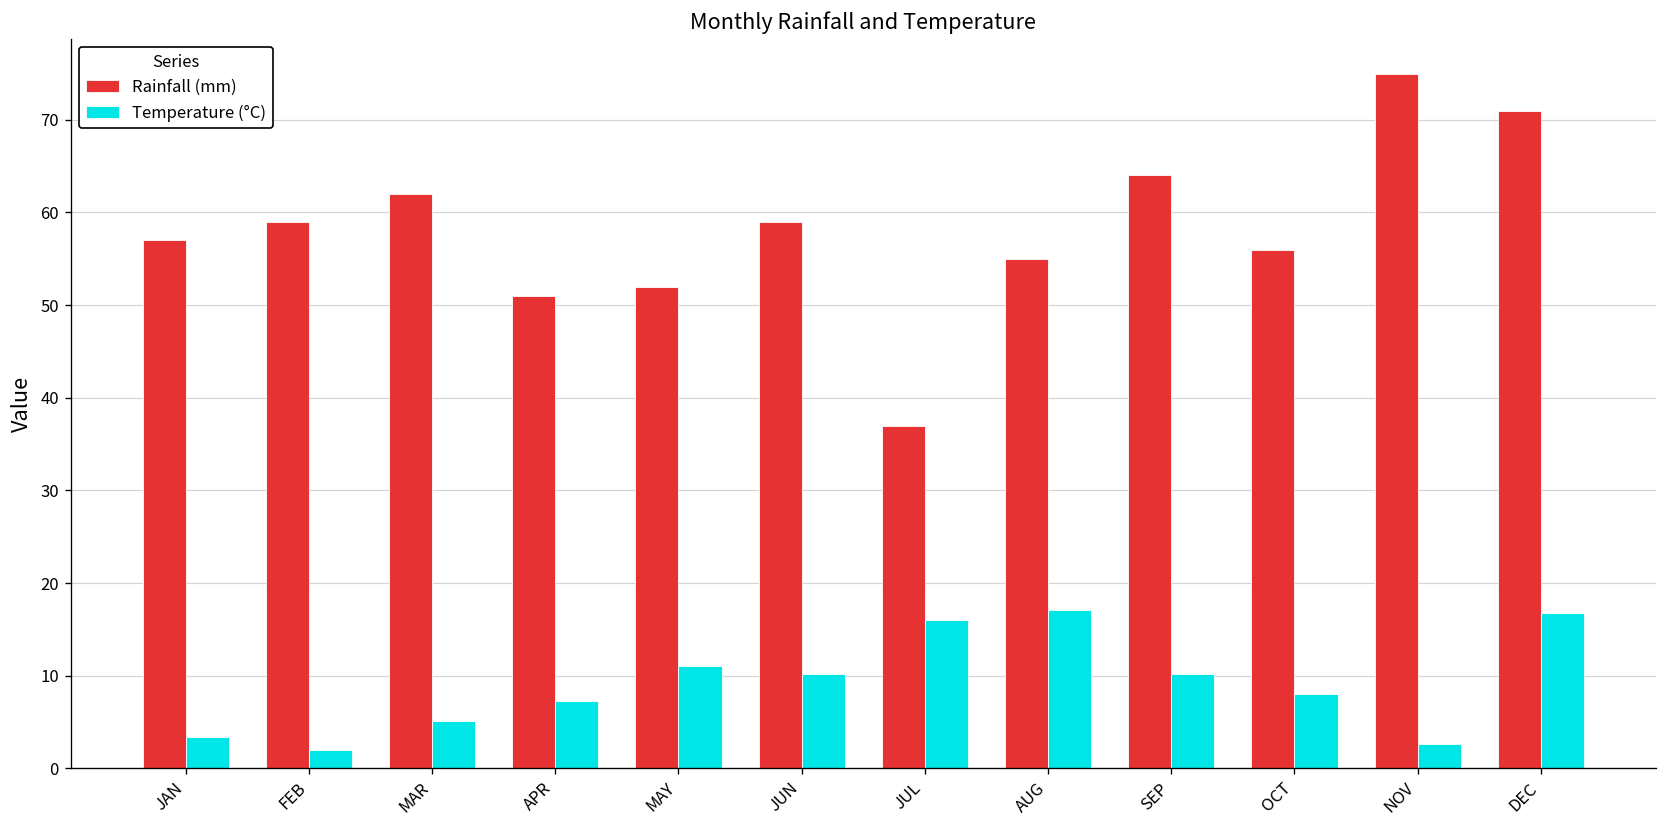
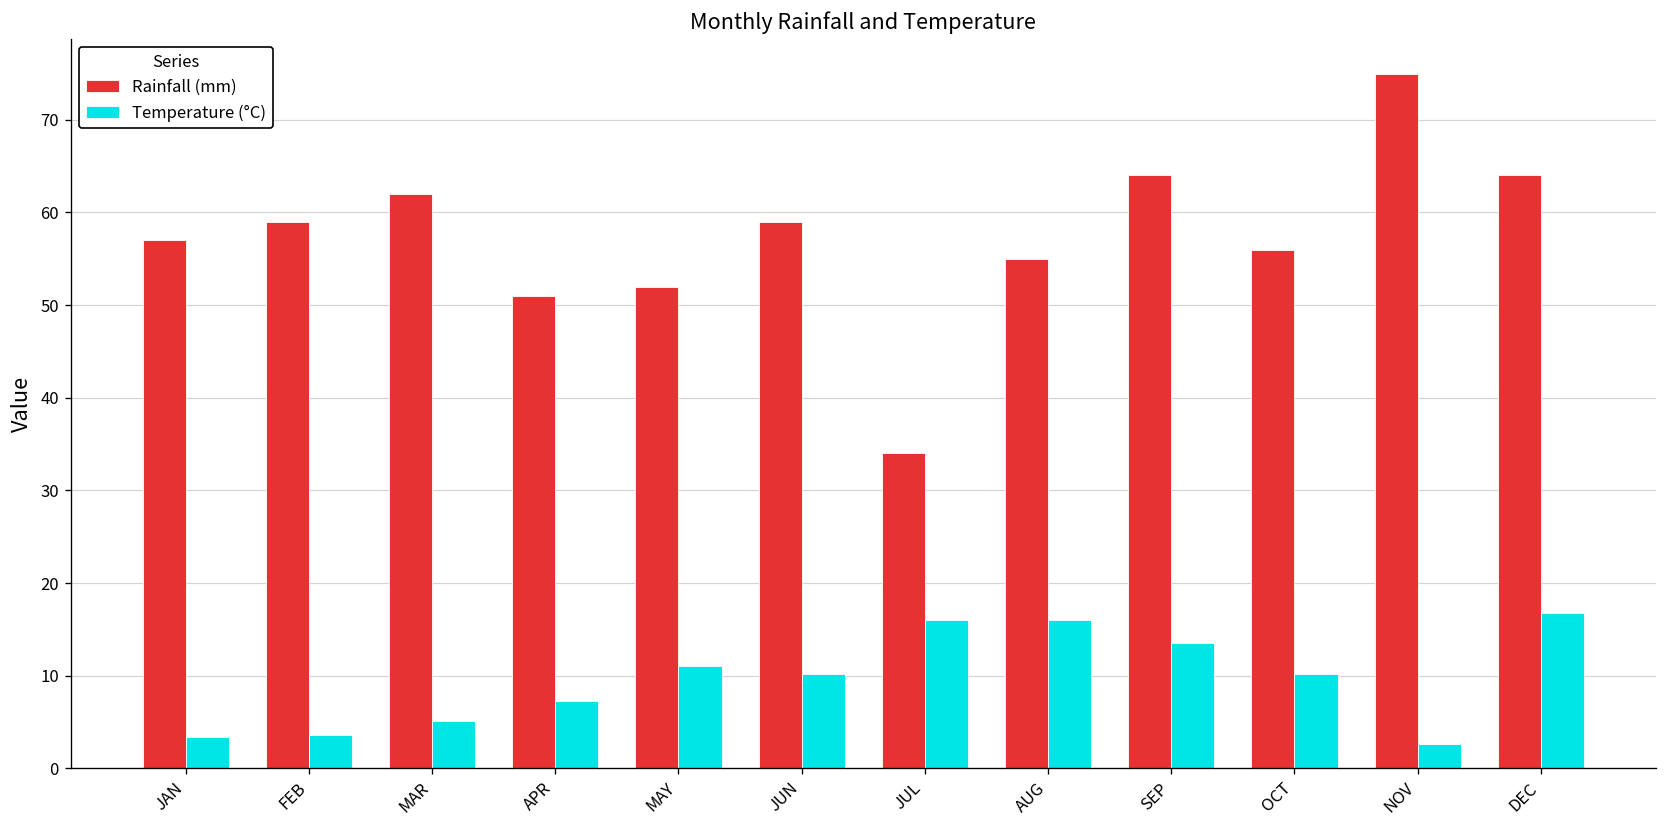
Temperature (°C), FEB: 2 -> 4
Rainfall (mm), JUL: 37 -> 34
Temperature (°C), AUG: 17 -> 16
Temperature (°C), SEP: 10 -> 14
Temperature (°C), OCT: 8 -> 10
Rainfall (mm), DEC: 71 -> 64
